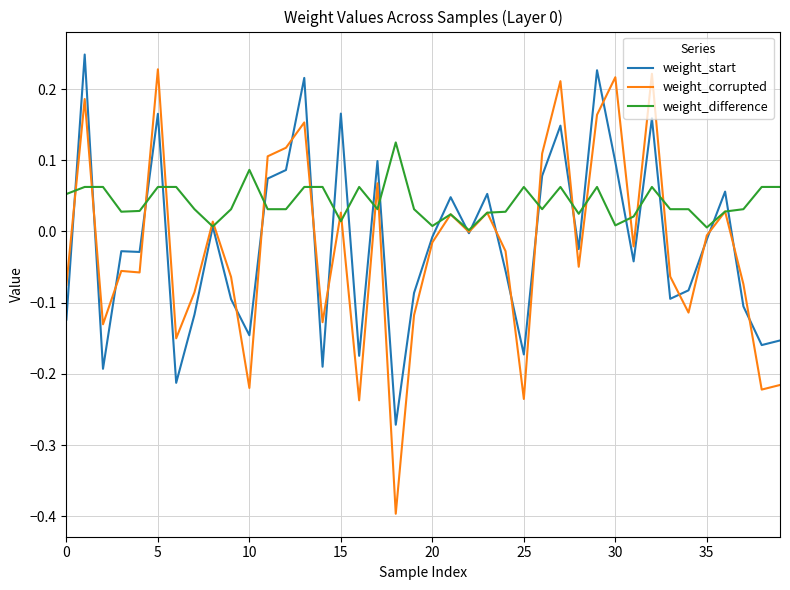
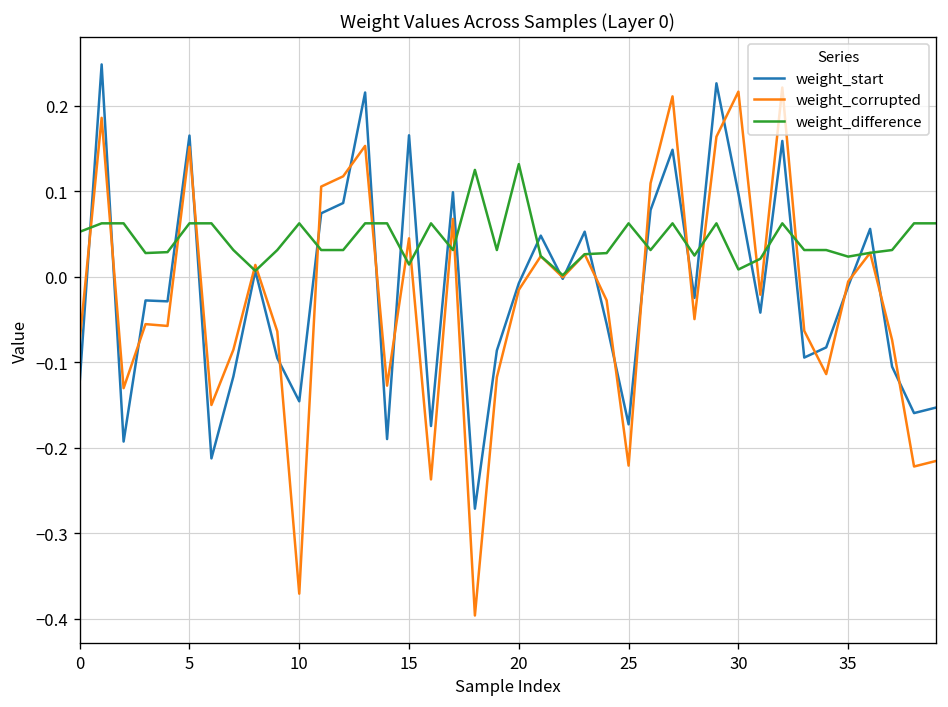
weight_corrupted, 5: 0.23 -> 0.15
weight_corrupted, 10: -0.22 -> -0.37
weight_difference, 10: 0.09 -> 0.06
weight_corrupted, 15: 0.03 -> 0.04
weight_difference, 20: 0.01 -> 0.13
weight_corrupted, 25: -0.24 -> -0.22
weight_difference, 35: 0.01 -> 0.02
